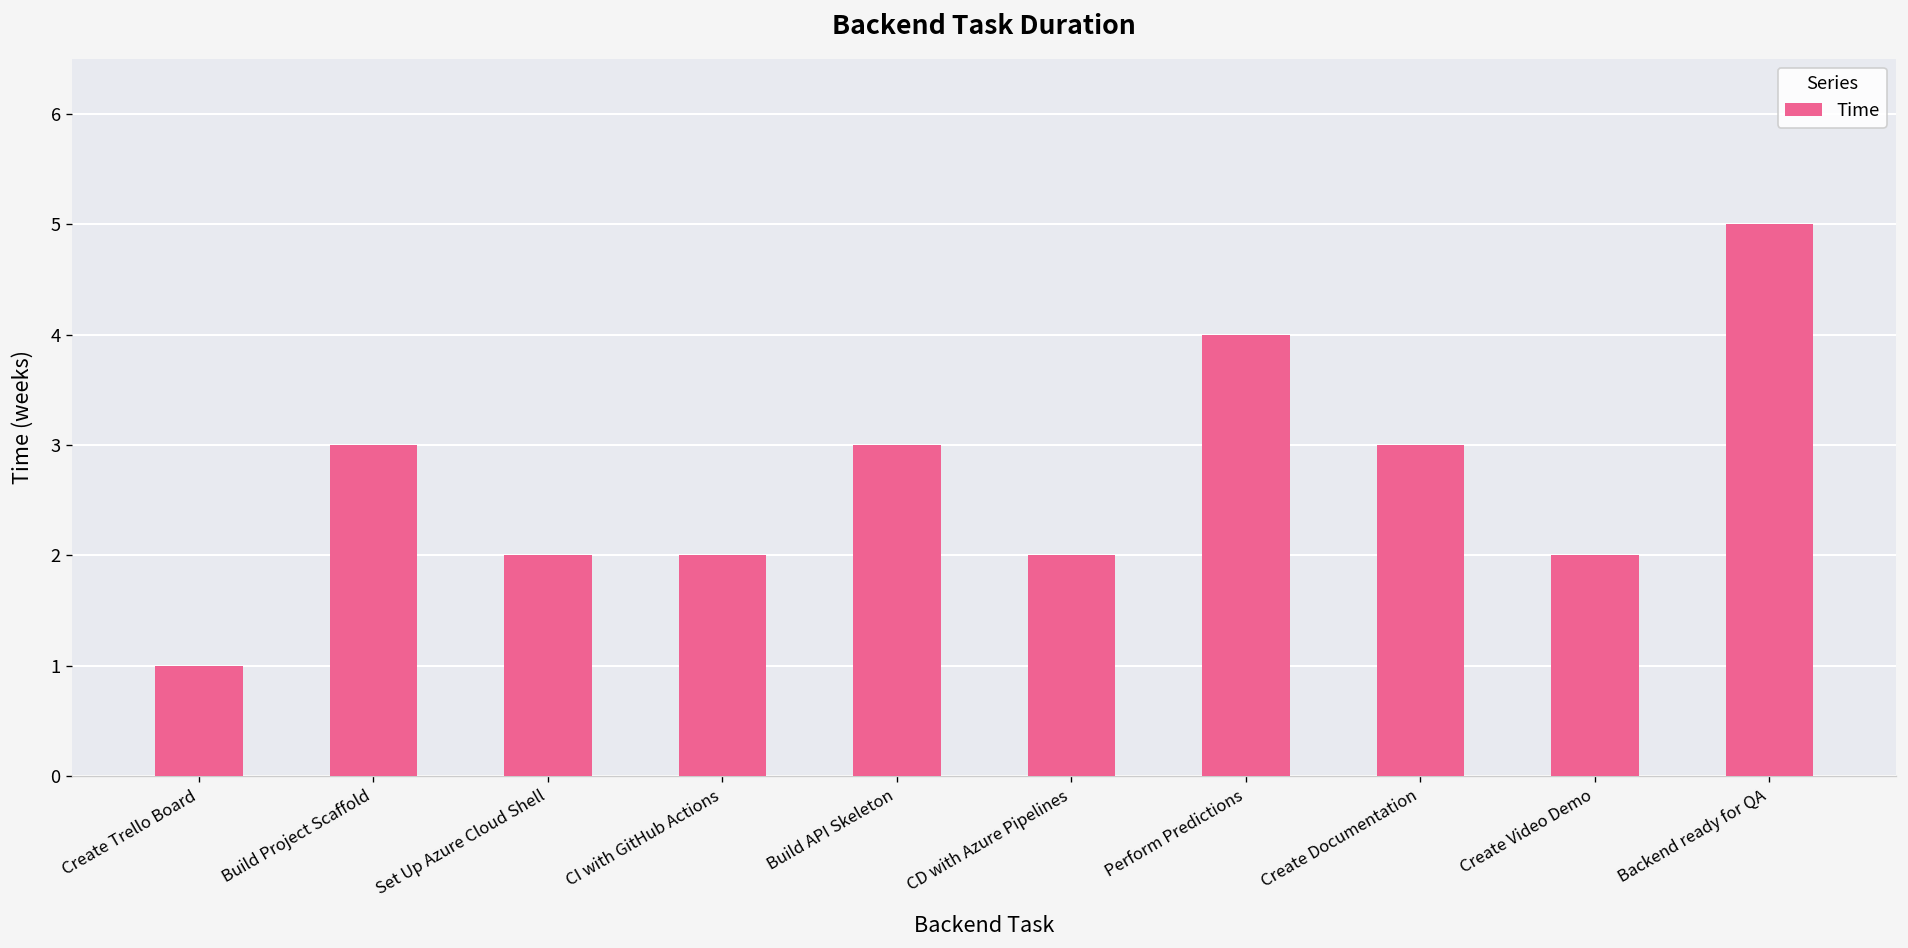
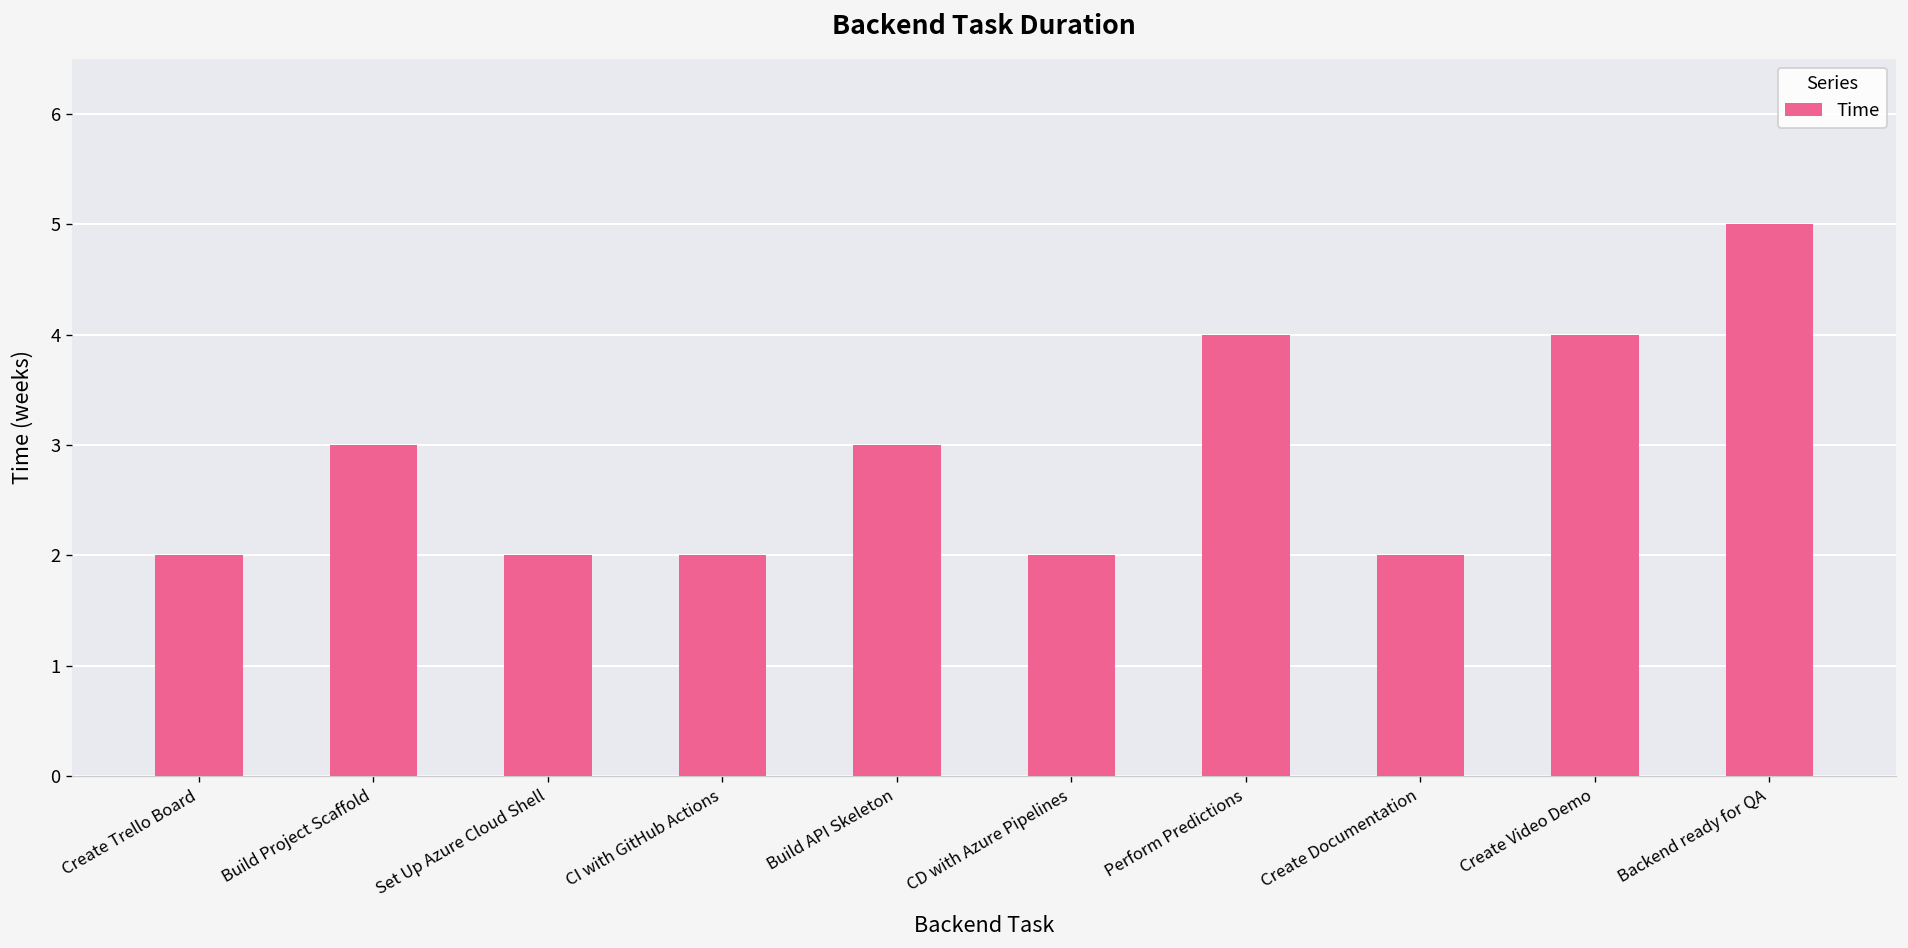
Create Trello Board: 1 -> 2
Create Documentation: 3 -> 2
Create Video Demo: 2 -> 4
